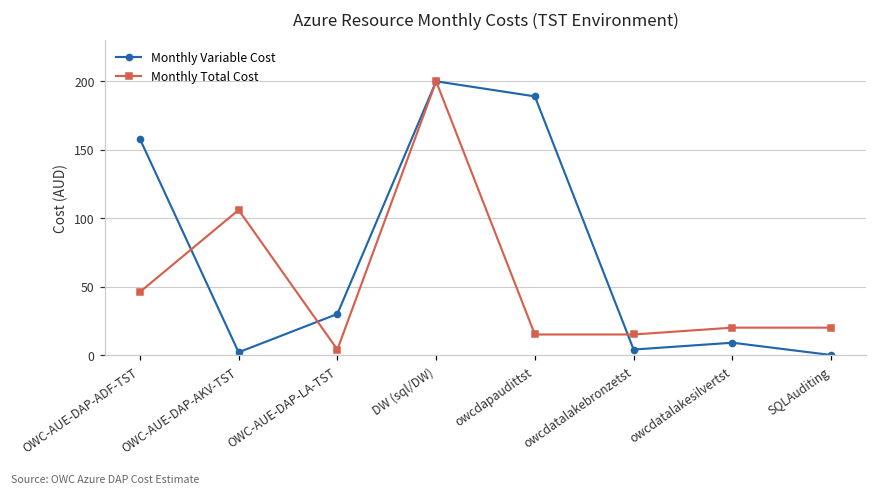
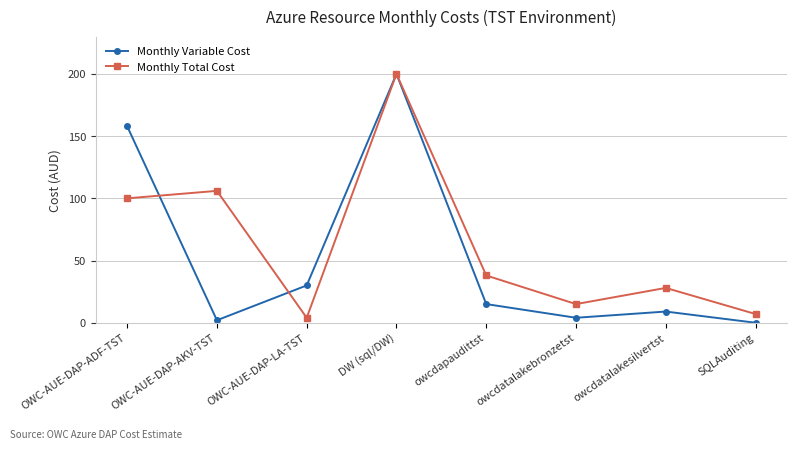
Monthly Total Cost, OWC-AUE-DAP-ADF-TST: 46 -> 100
Monthly Variable Cost, owcdapaudittst: 189 -> 15
Monthly Total Cost, owcdapaudittst: 15 -> 38
Monthly Total Cost, owcdatalakesilvertst: 20 -> 28
Monthly Total Cost, SQLAuditing: 20 -> 7
